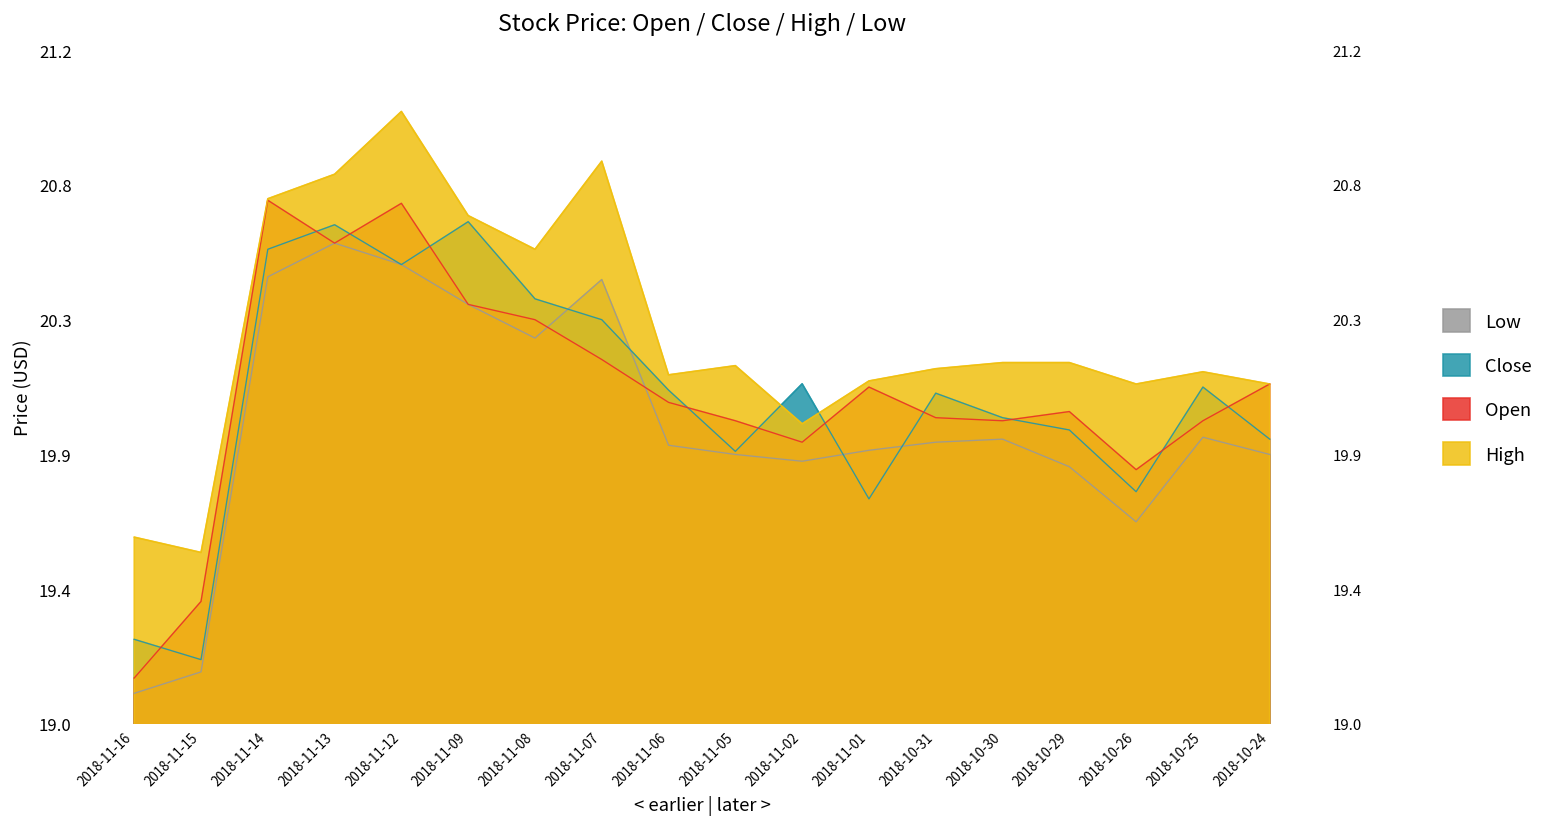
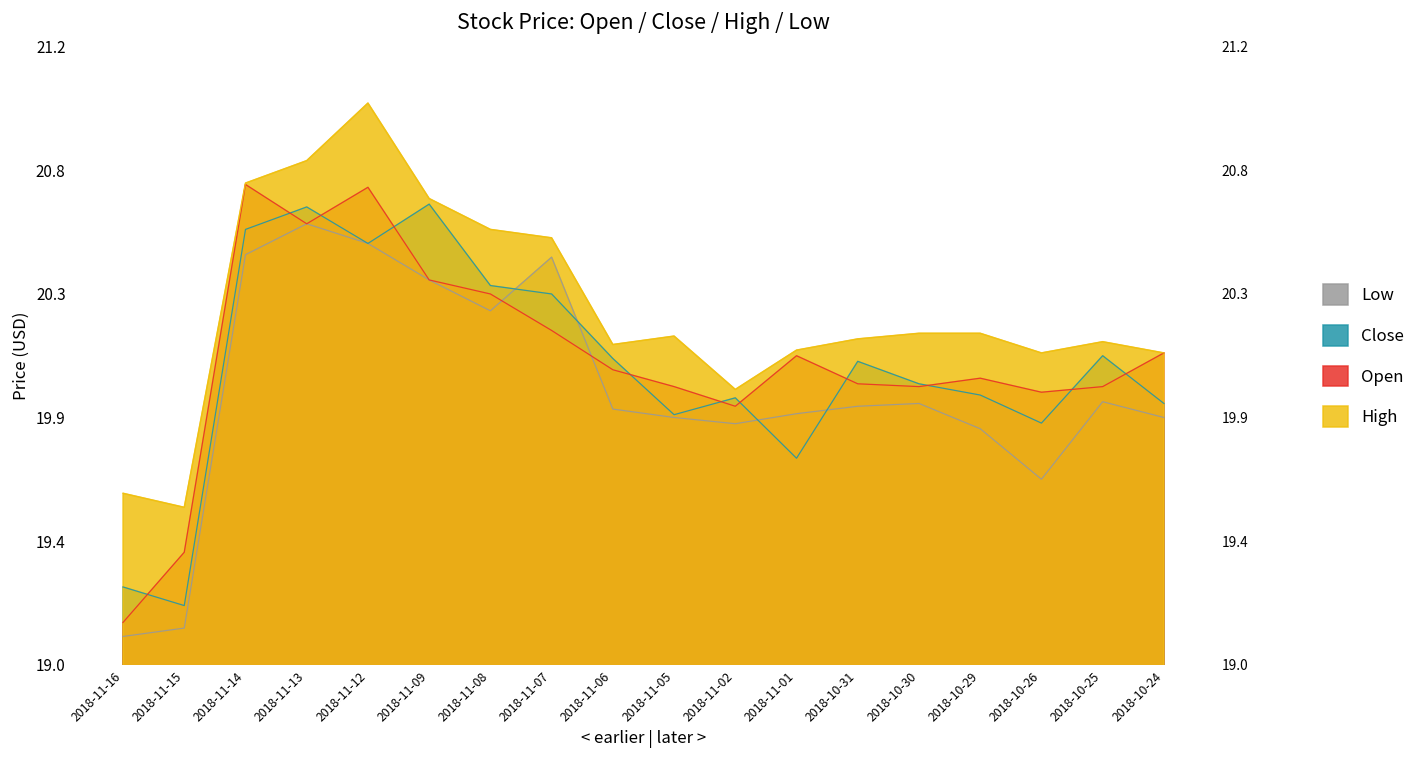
Low, 2018-11-15: 19.17 -> 19.13
Close, 2018-11-08: 20.39 -> 20.35
High, 2018-11-07: 20.84 -> 20.52
Close, 2018-11-02: 20.11 -> 19.95
Close, 2018-10-26: 19.76 -> 19.86
Open, 2018-10-26: 19.83 -> 19.97
